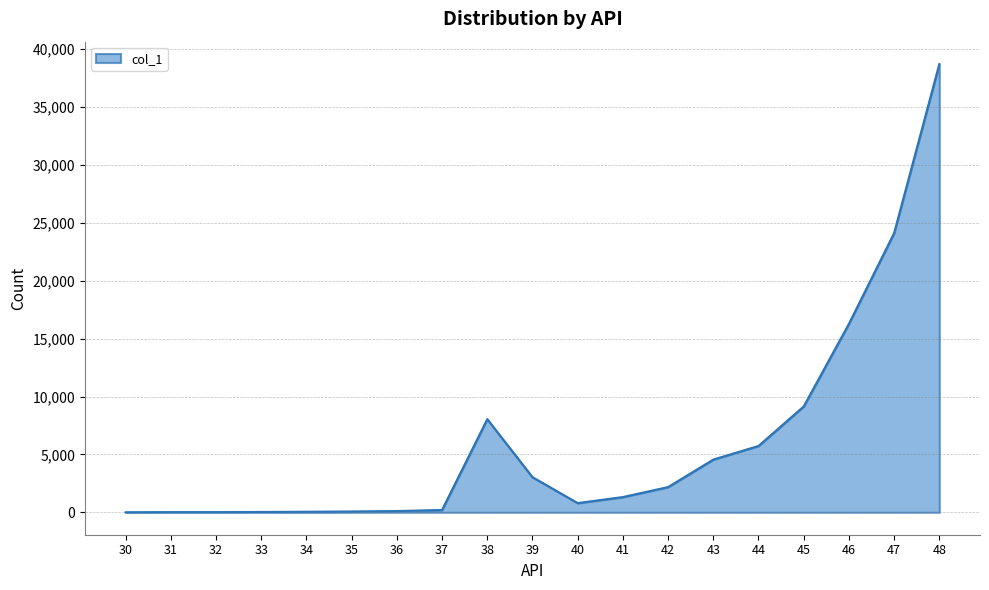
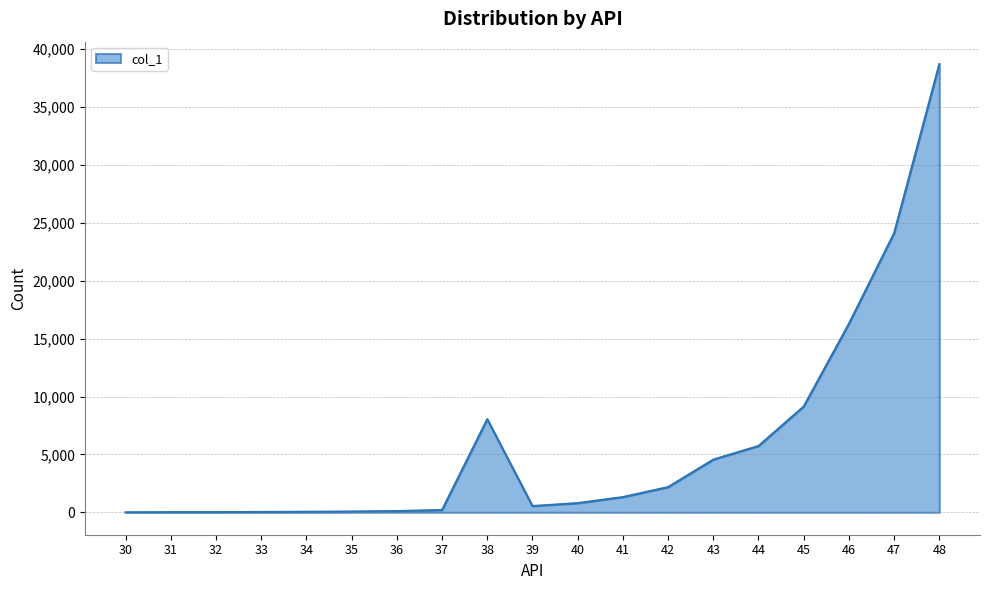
39: 3,000 -> 500
